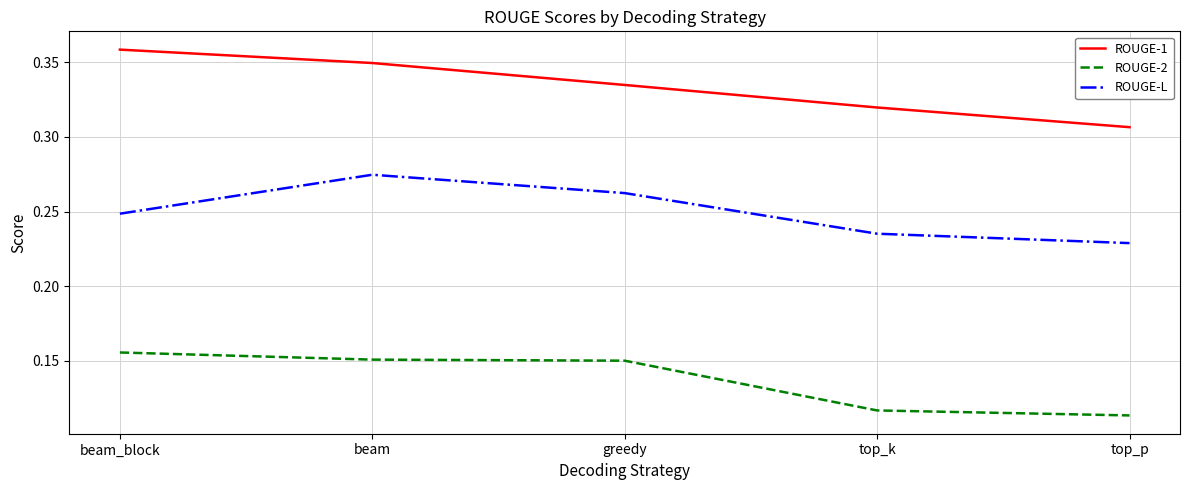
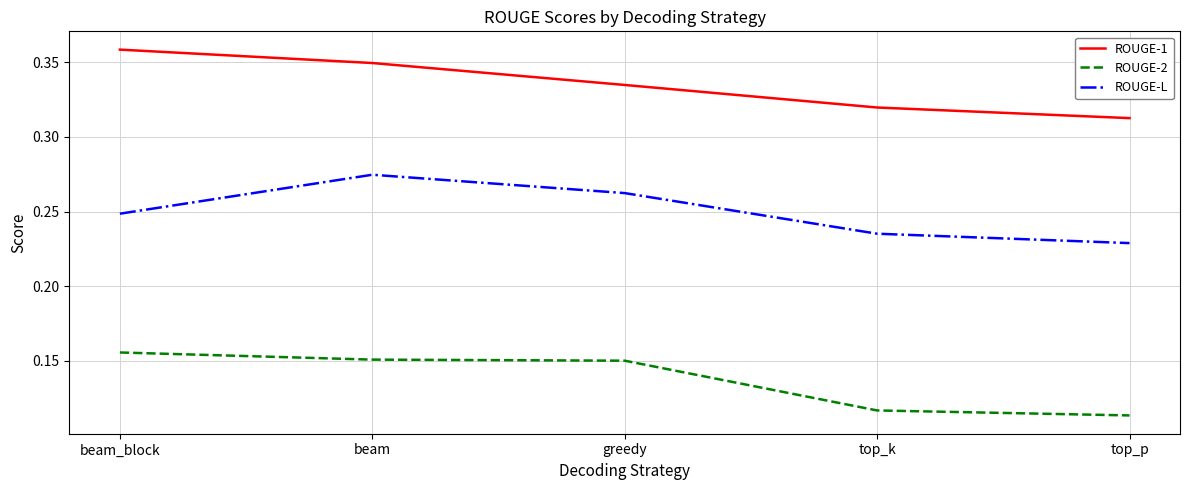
ROUGE-1, top_p: 0.306 -> 0.313
